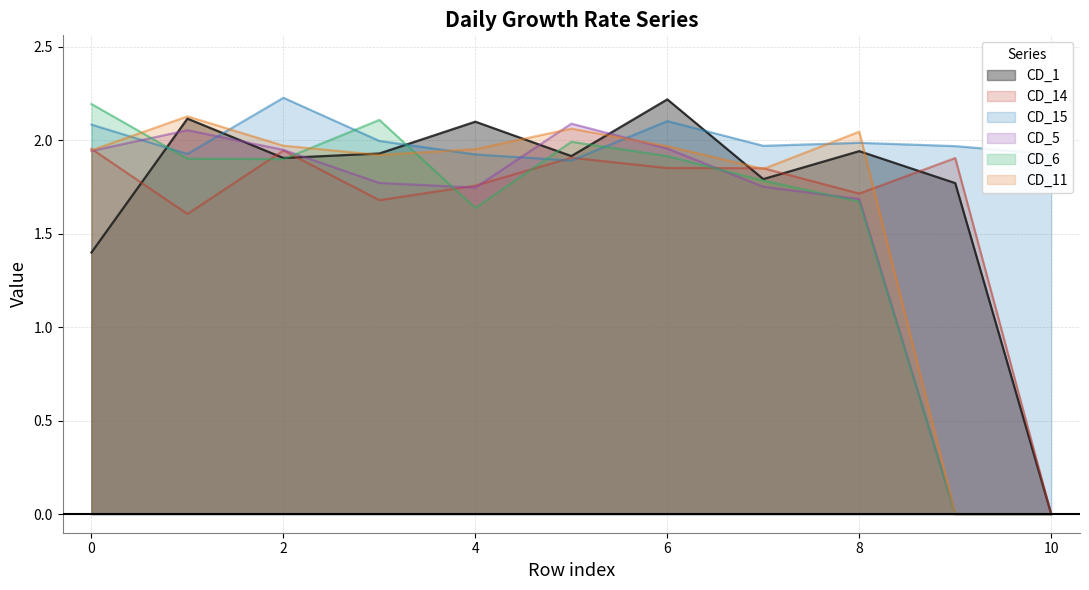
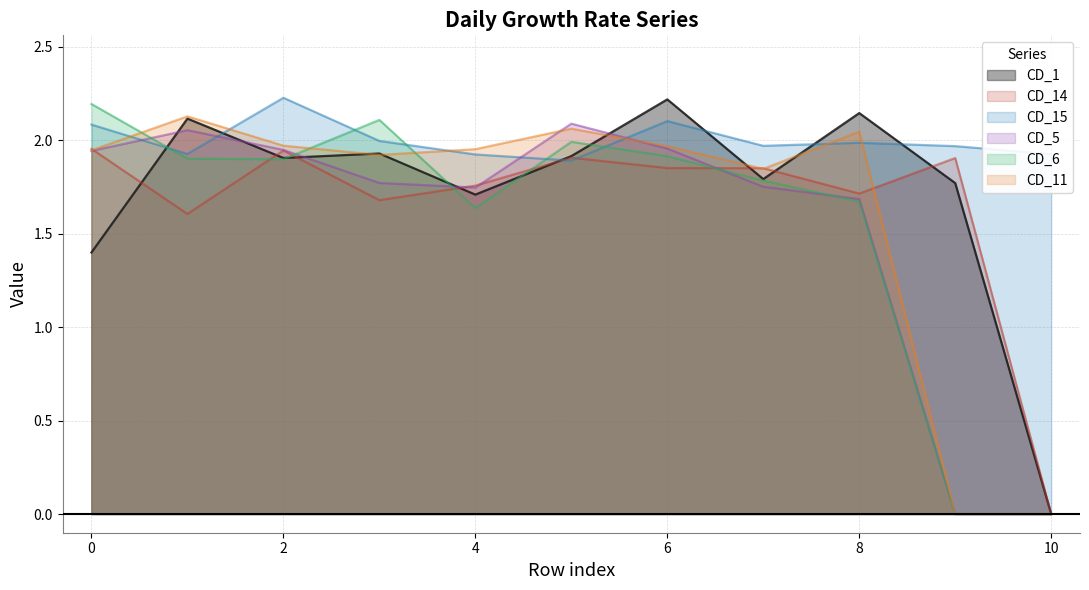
CD_1, 4: 2.10 -> 1.71
CD_1, 8: 1.94 -> 2.14
